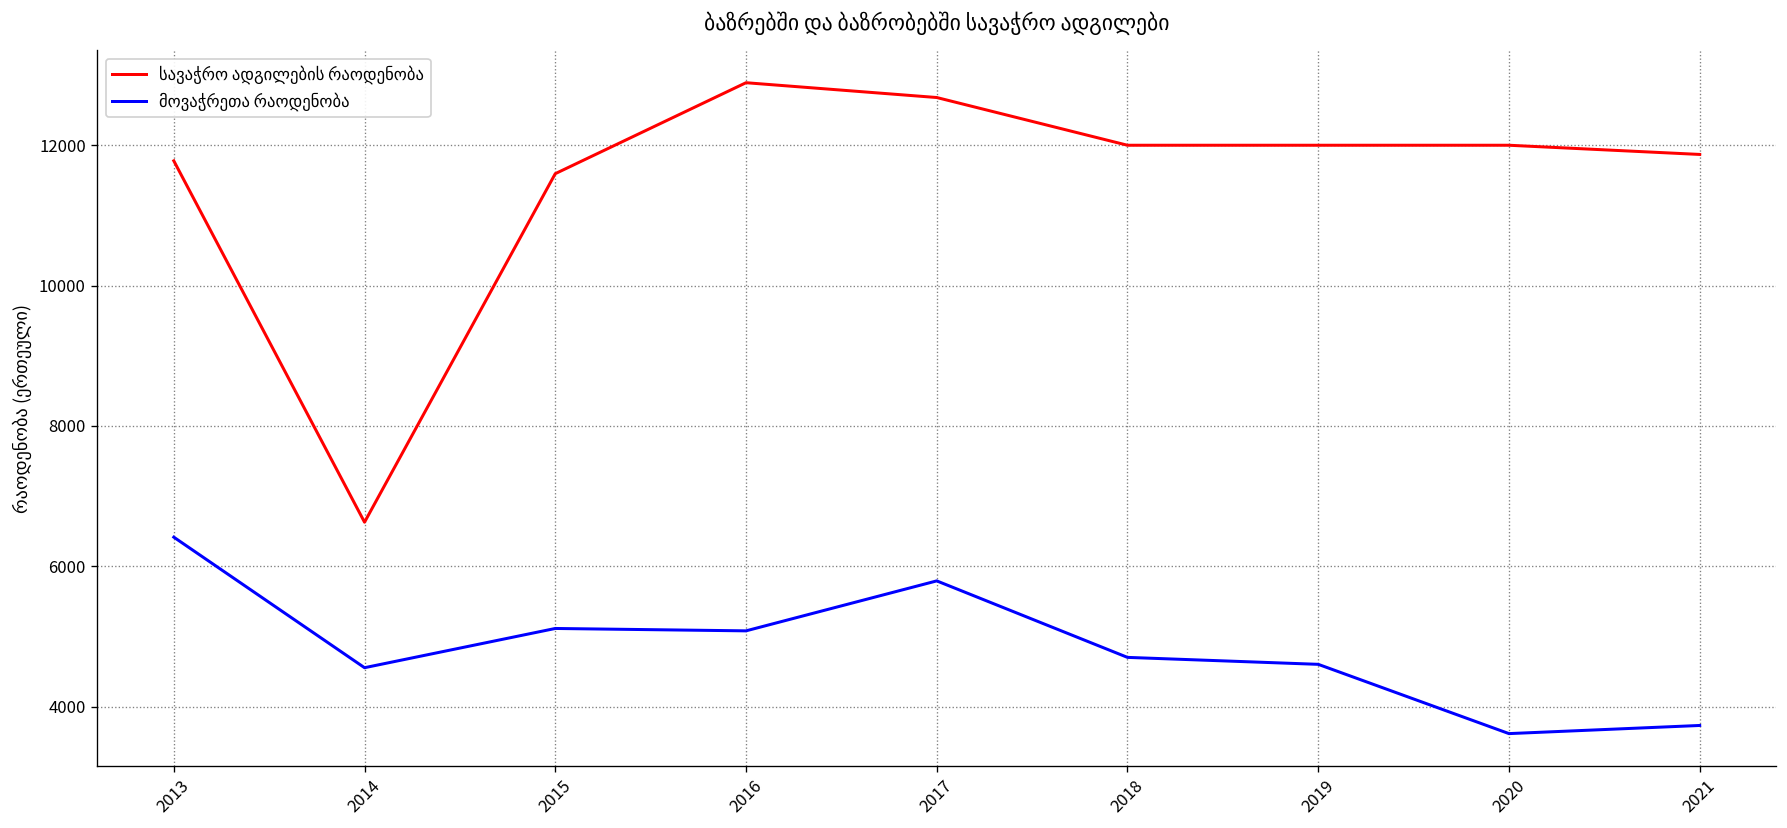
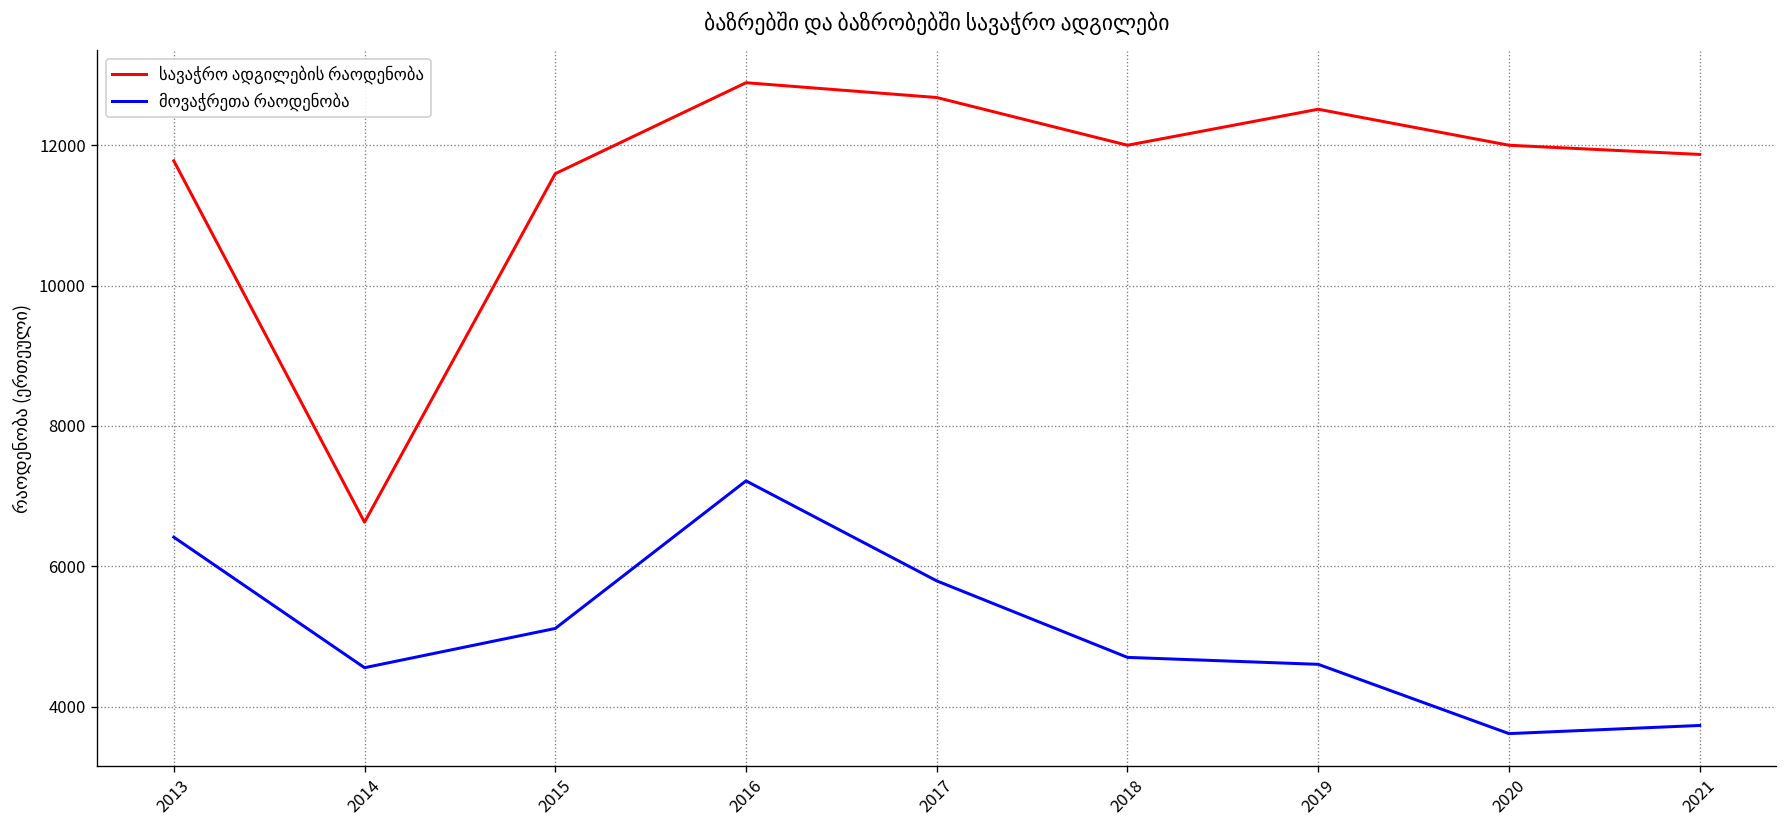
მოვაჭრეთა რაოდენობა, 2016: 5100 -> 7200
სავაჭრო ადგილების რაოდენობა, 2019: 12000 -> 12500
